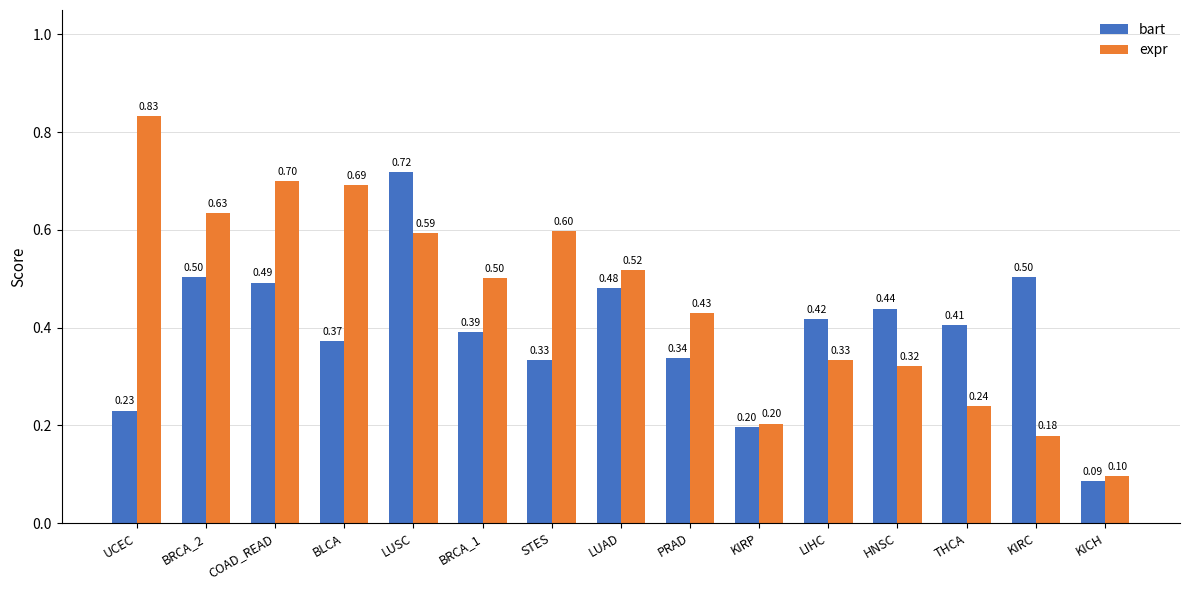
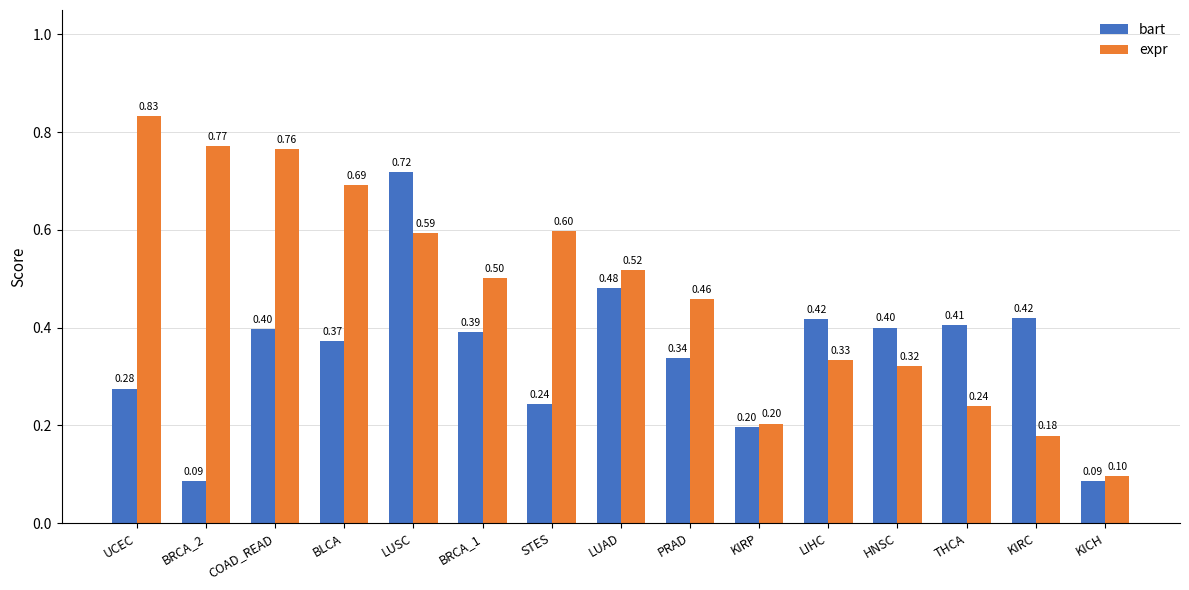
bart, UCEC: 0.23 -> 0.28
bart, BRCA_2: 0.50 -> 0.09
expr, BRCA_2: 0.63 -> 0.77
bart, COAD_READ: 0.49 -> 0.40
expr, COAD_READ: 0.70 -> 0.76
bart, STES: 0.33 -> 0.24
expr, PRAD: 0.43 -> 0.46
bart, HNSC: 0.44 -> 0.40
bart, KIRC: 0.50 -> 0.42
